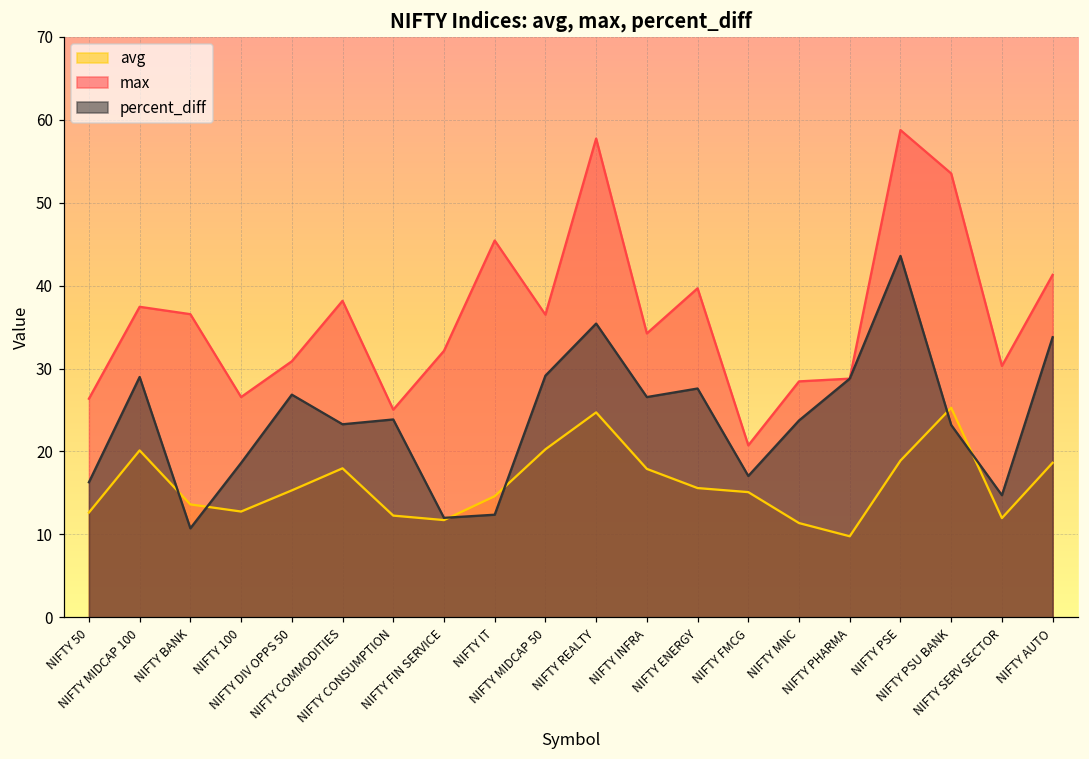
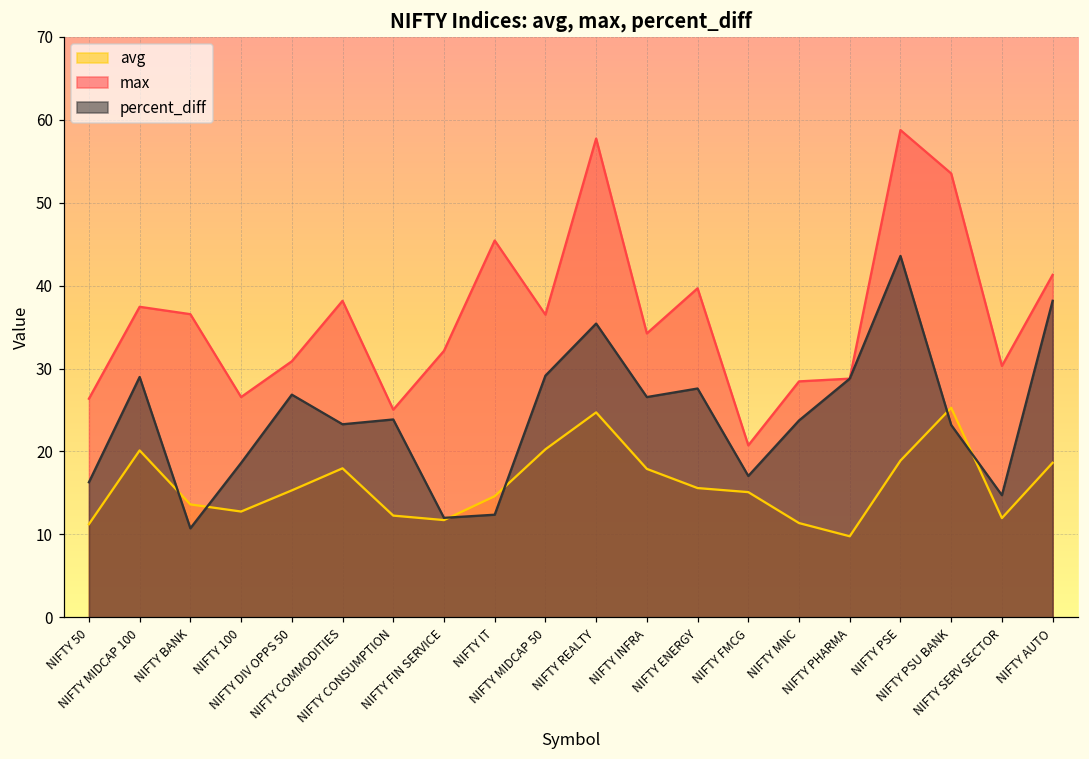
avg, NIFTY 50: 13 -> 11
percent_diff, NIFTY AUTO: 34 -> 38
